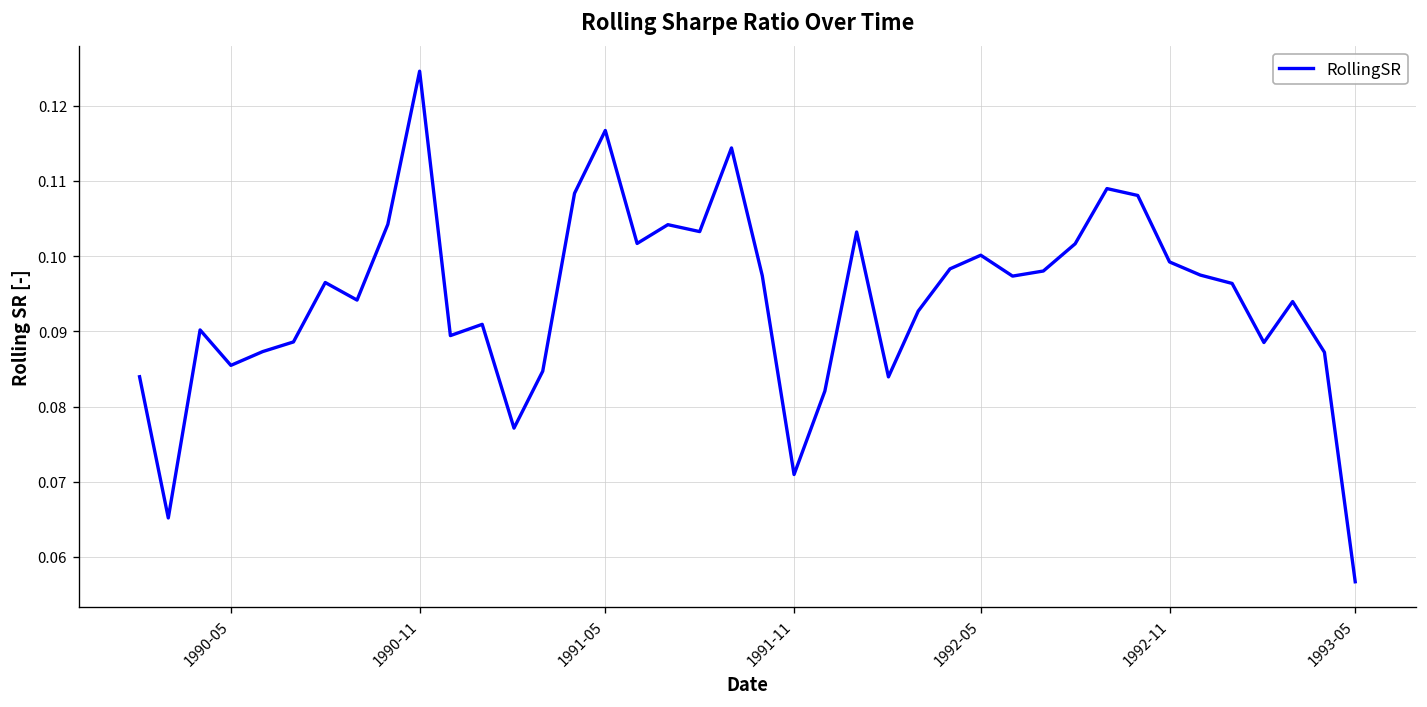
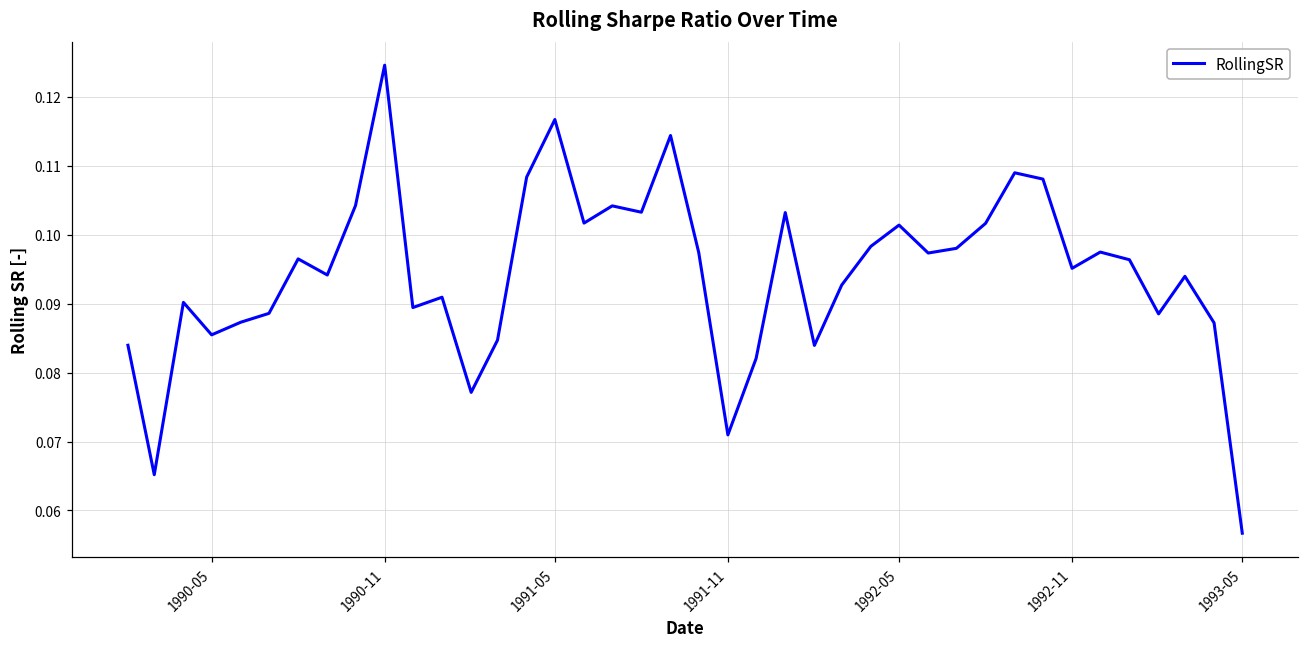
1992-05: 0.100 -> 0.101
1992-11: 0.099 -> 0.095
